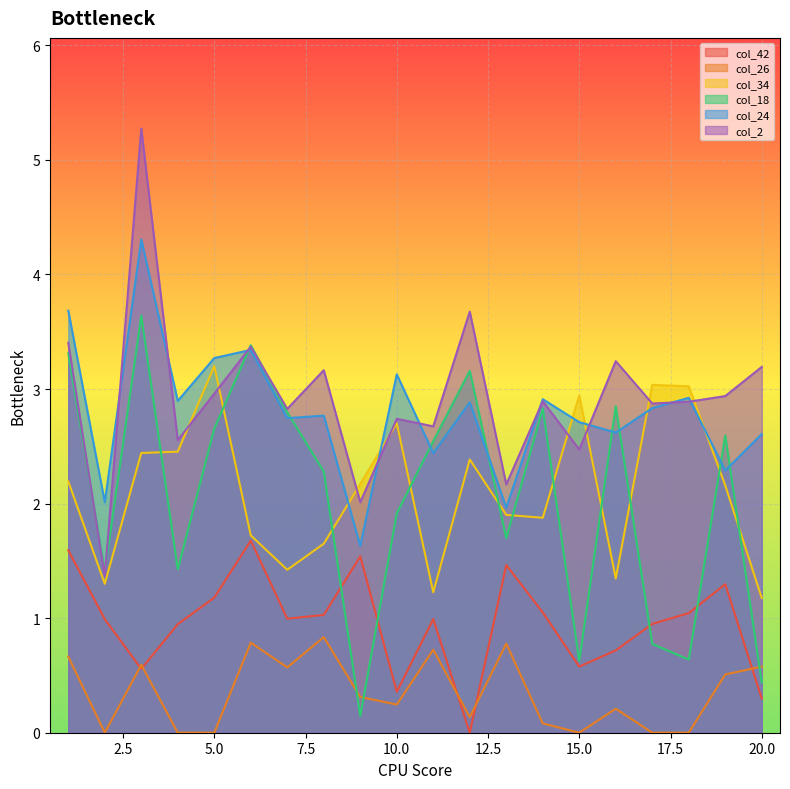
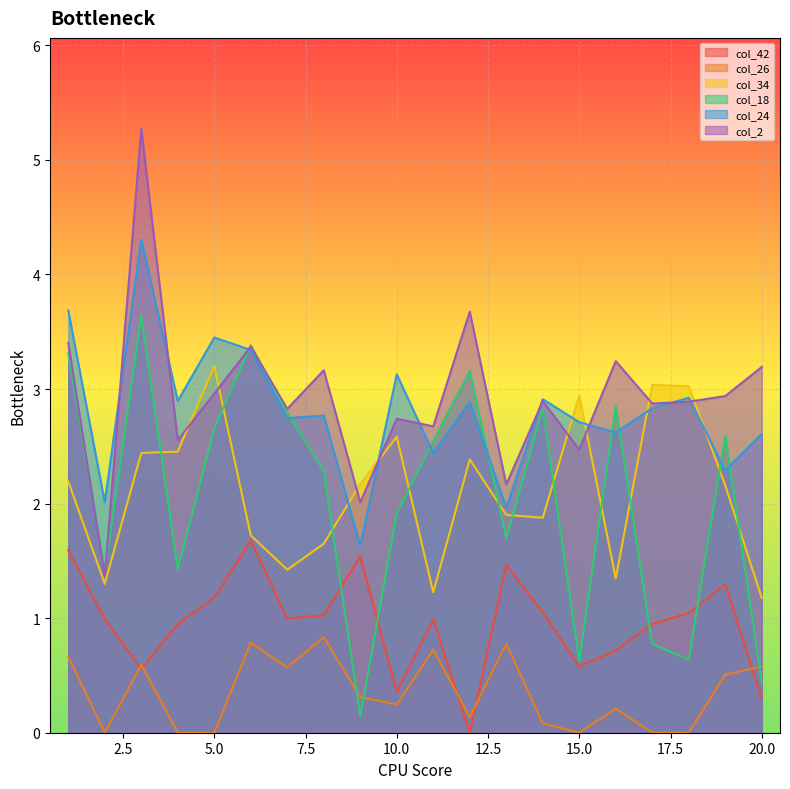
col_24, 5.0: 3.27 -> 3.45
col_34, 10.0: 2.70 -> 2.58
